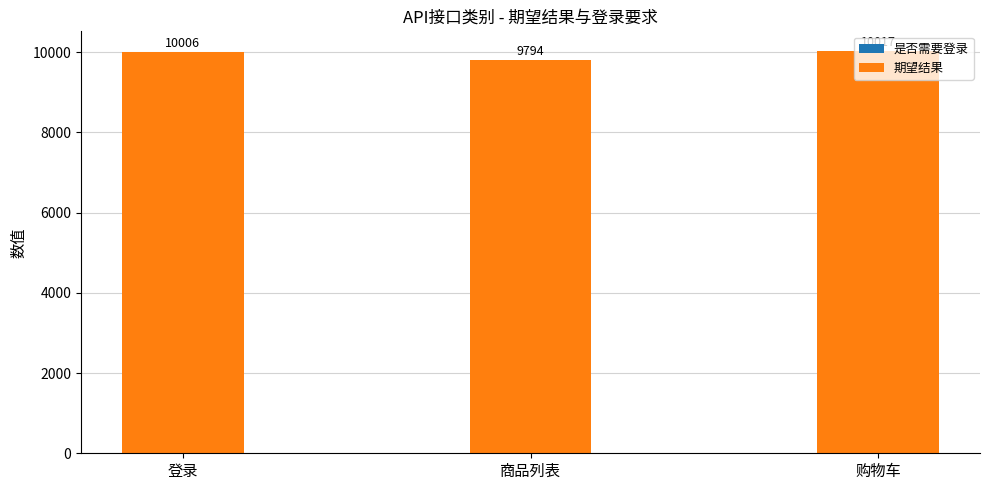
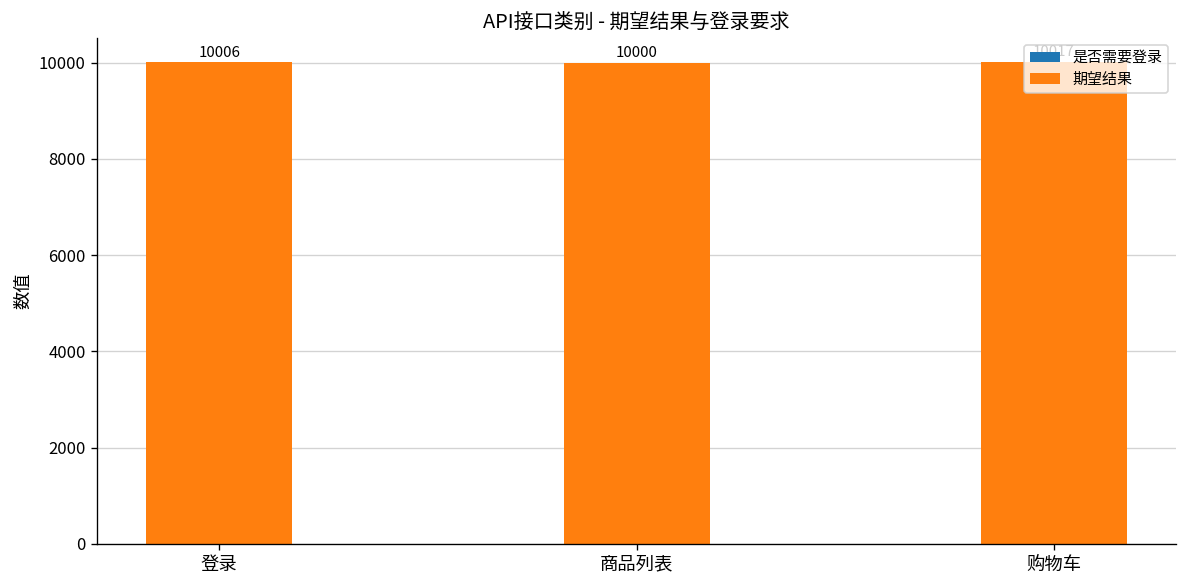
期望结果, 商品列表: 9794 -> 10000
